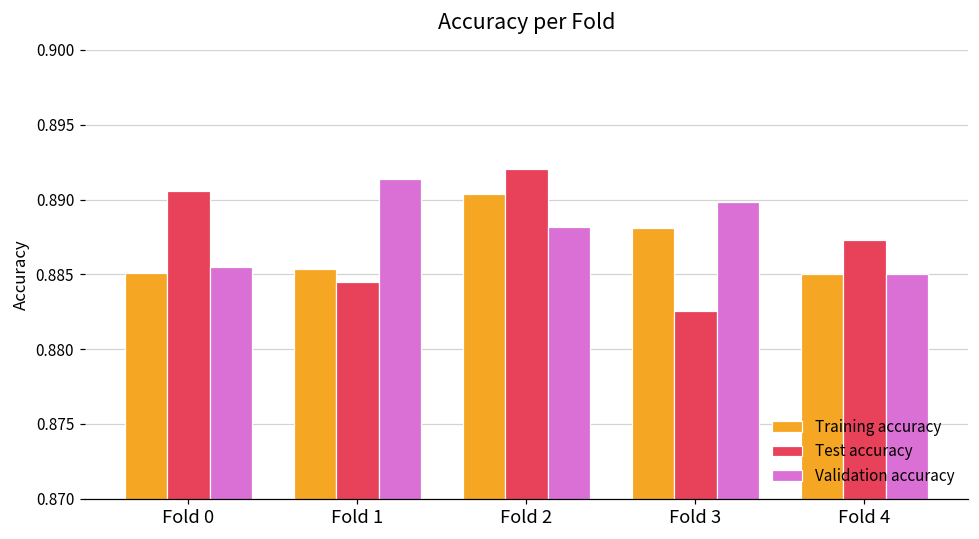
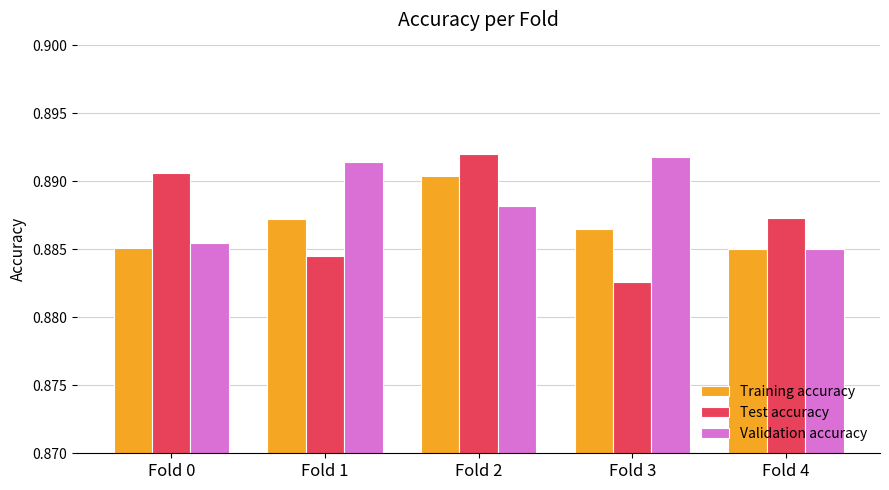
Training accuracy, Fold 1: 0.8853 -> 0.8873
Training accuracy, Fold 3: 0.8881 -> 0.8865
Validation accuracy, Fold 3: 0.8899 -> 0.8918
